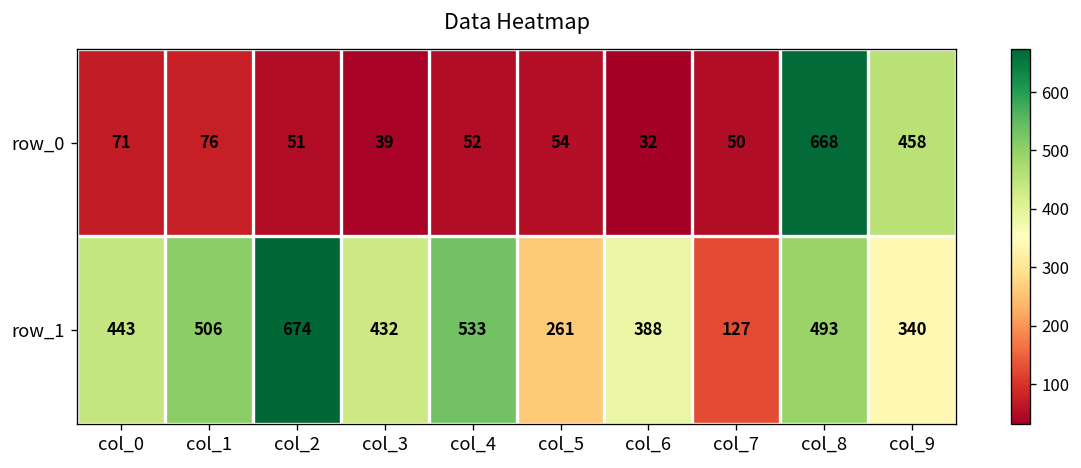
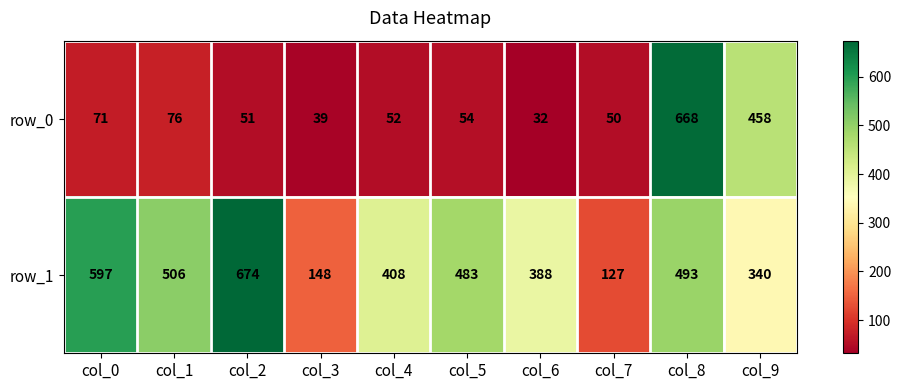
row_1, col_0: 443 -> 597
row_1, col_3: 432 -> 148
row_1, col_4: 533 -> 408
row_1, col_5: 261 -> 483
